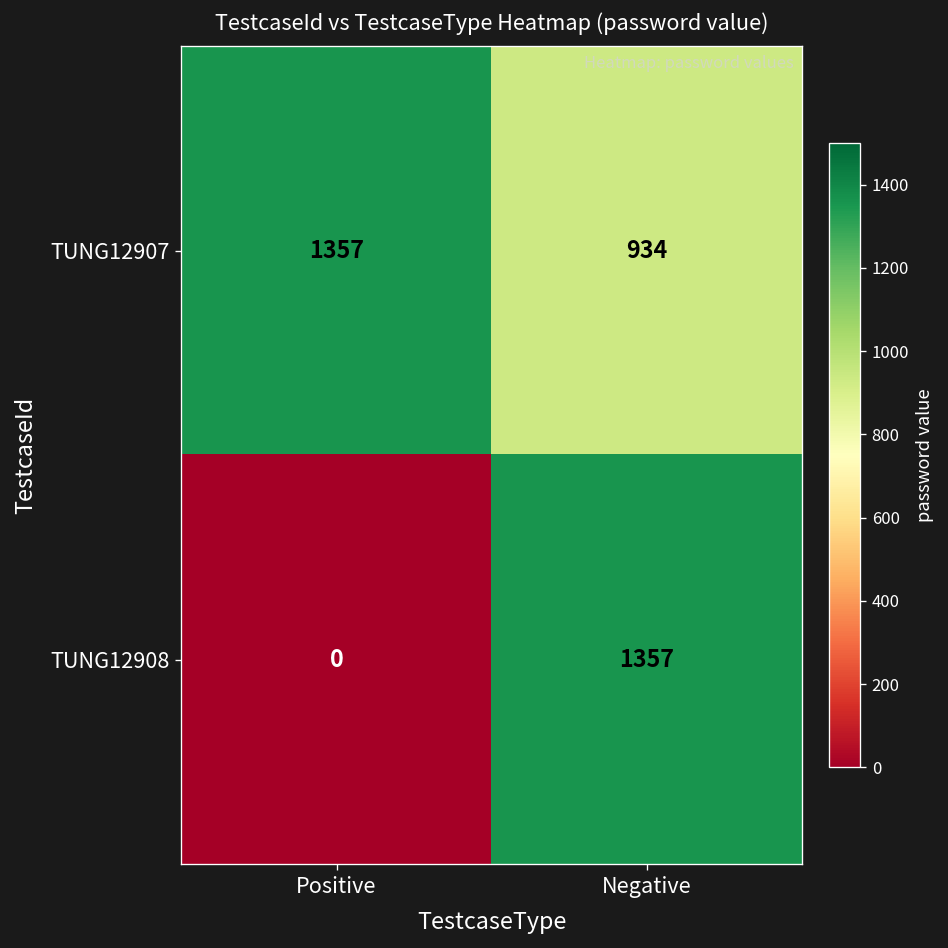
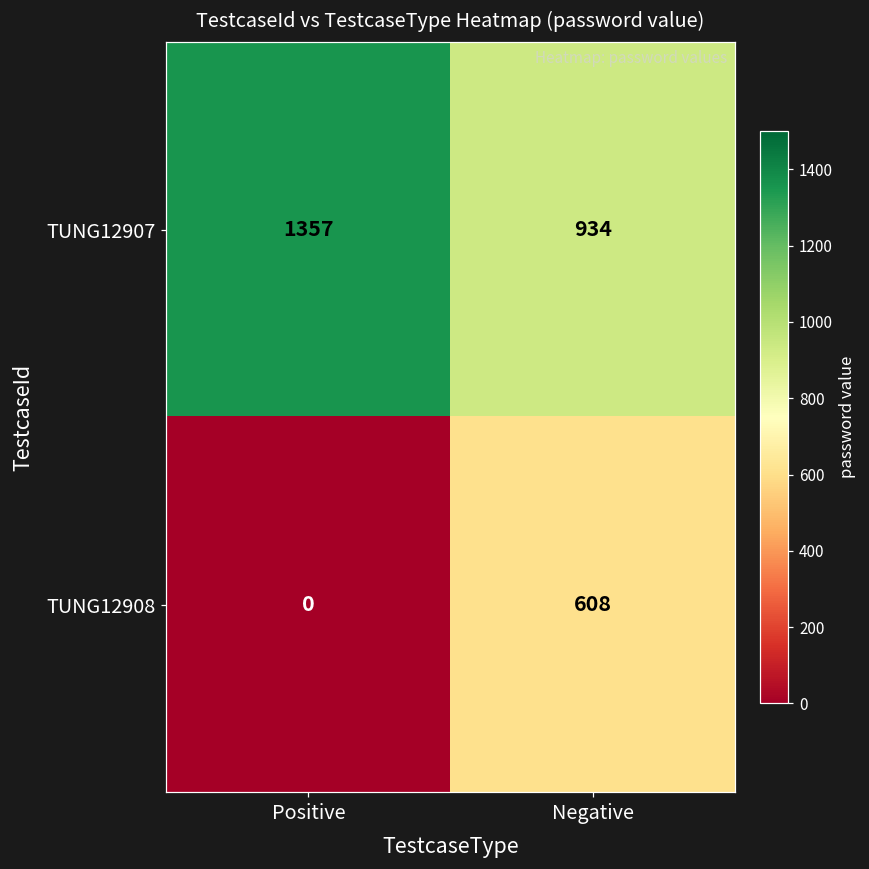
TUNG12908, Negative: 1357 -> 608
